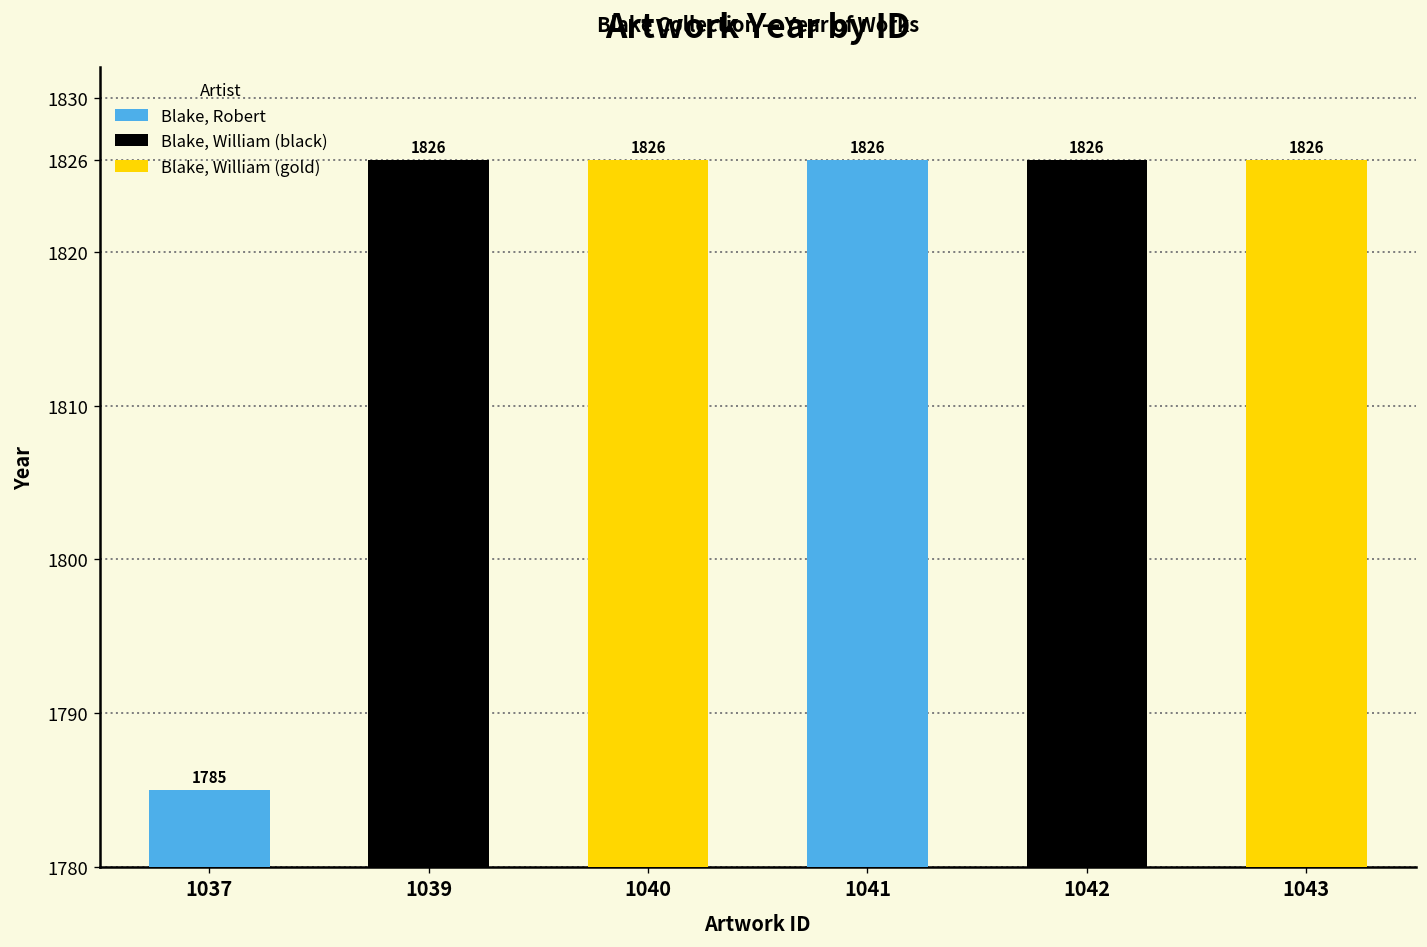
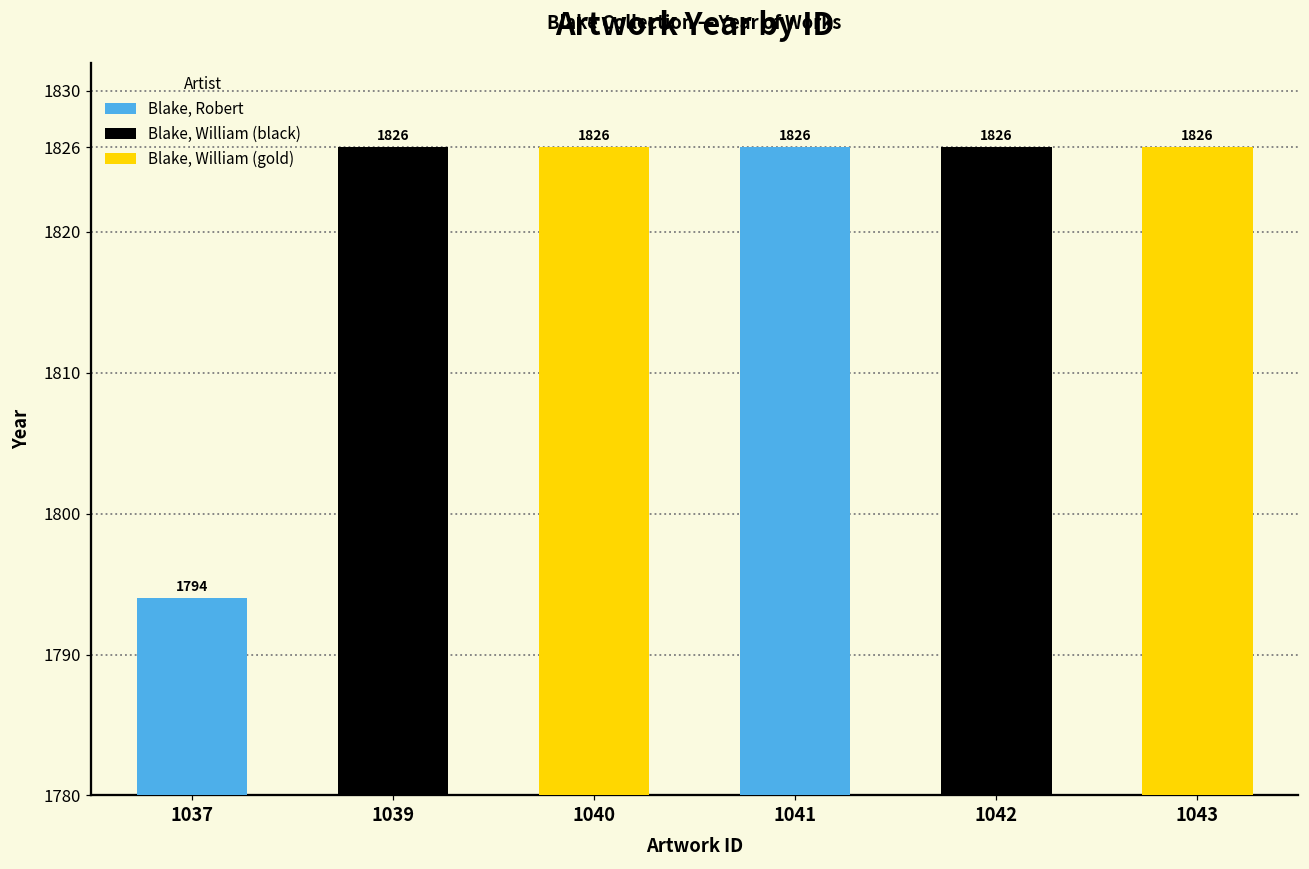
1037: 1785 -> 1794
